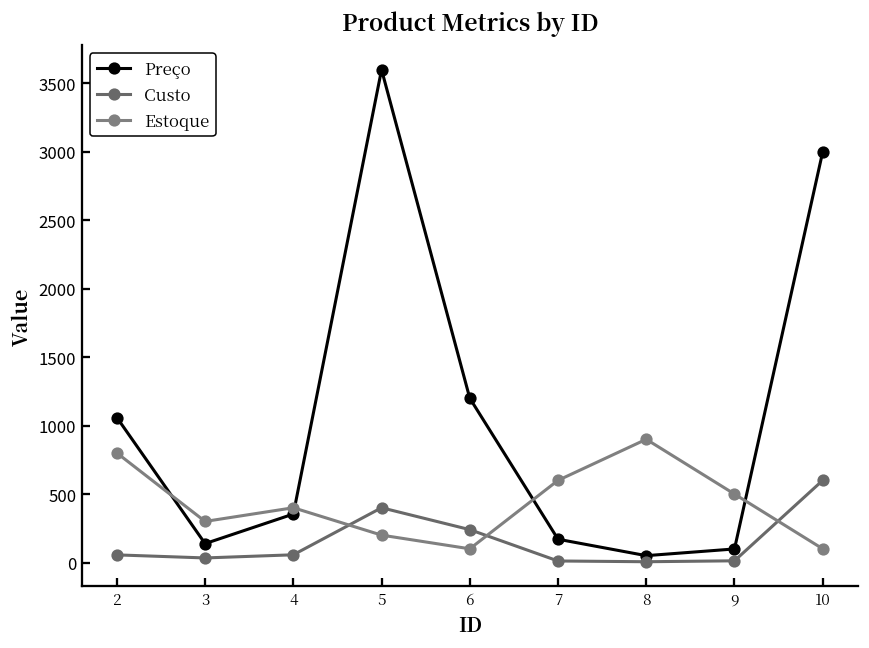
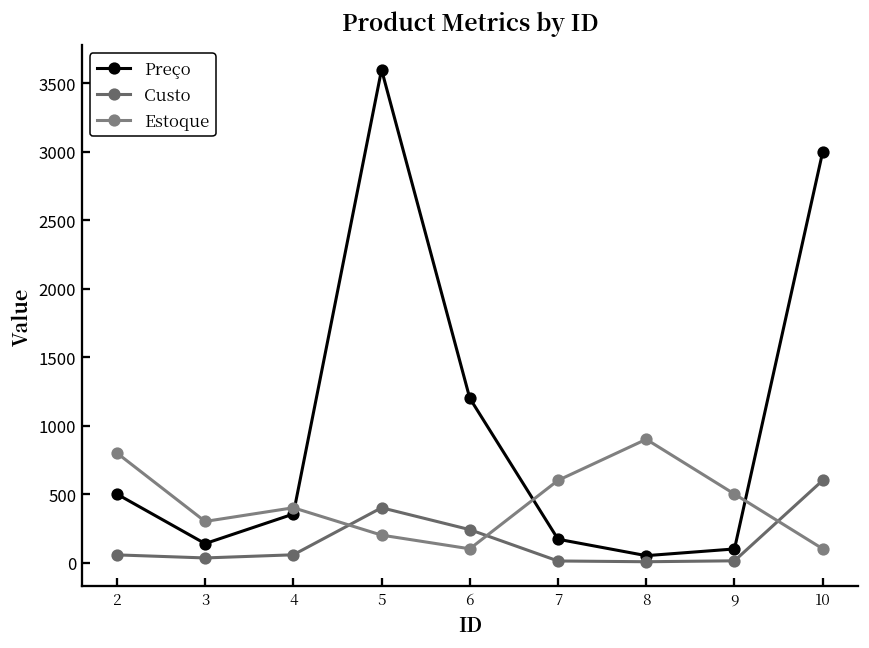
Preço, 2: 1060 -> 500
